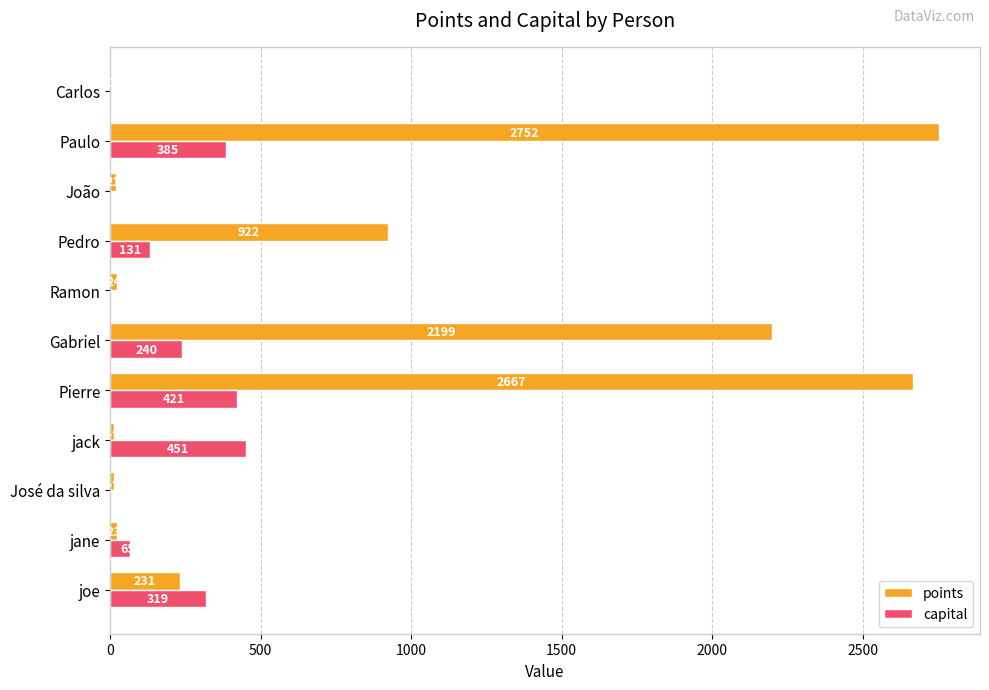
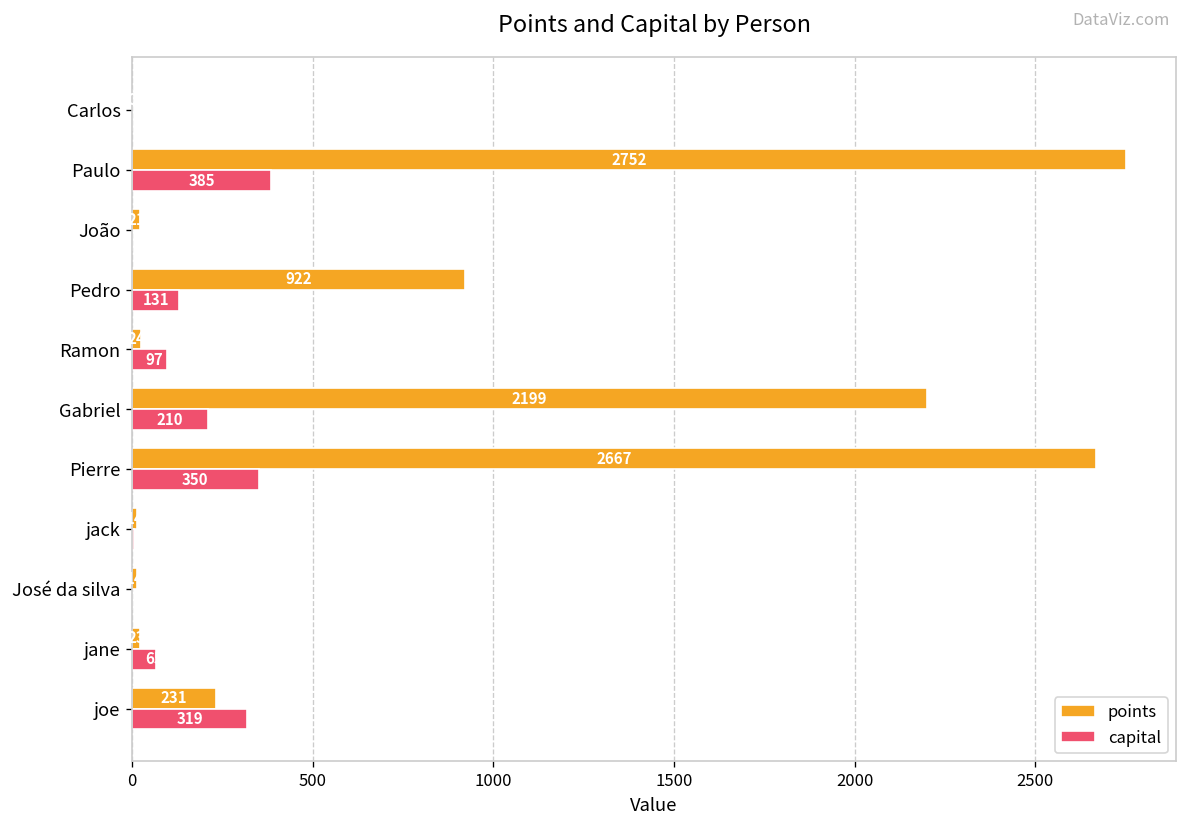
capital, Ramon: 0 -> 100
capital, Gabriel: 240 -> 210
capital, Pierre: 421 -> 350
capital, jack: 450 -> 0
